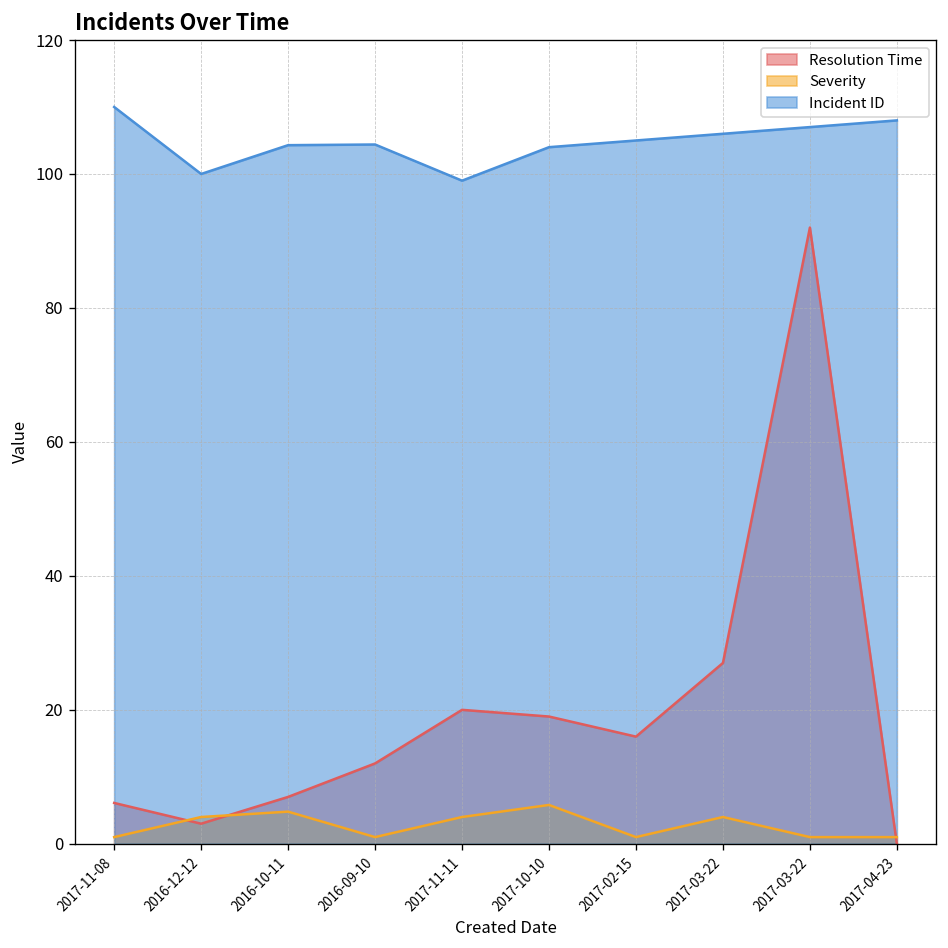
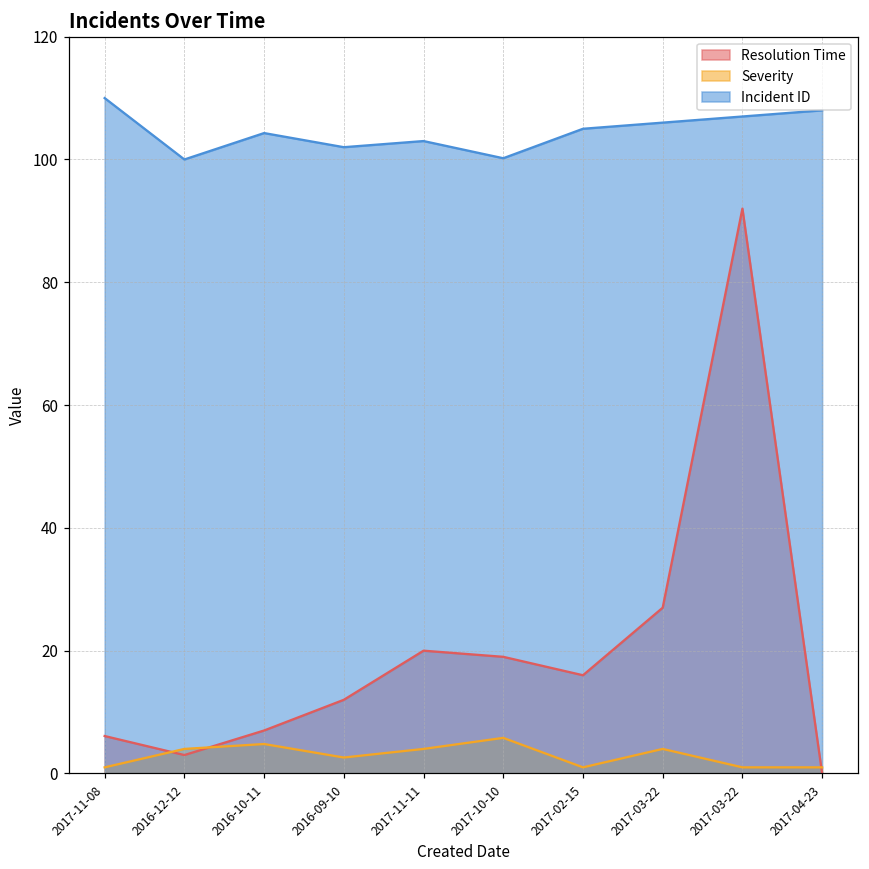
Severity, 2016-09-10: 1 -> 3
Incident ID, 2016-09-10: 104 -> 102
Incident ID, 2017-11-11: 99 -> 103
Incident ID, 2017-10-10: 104 -> 100
